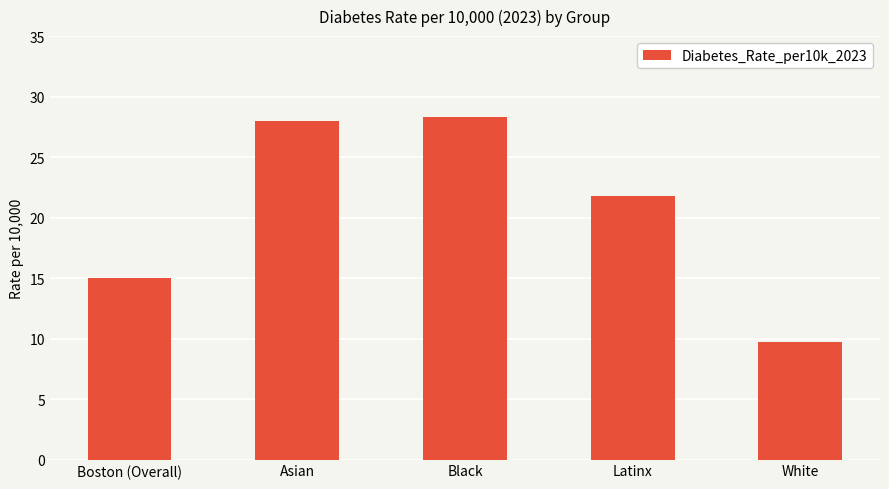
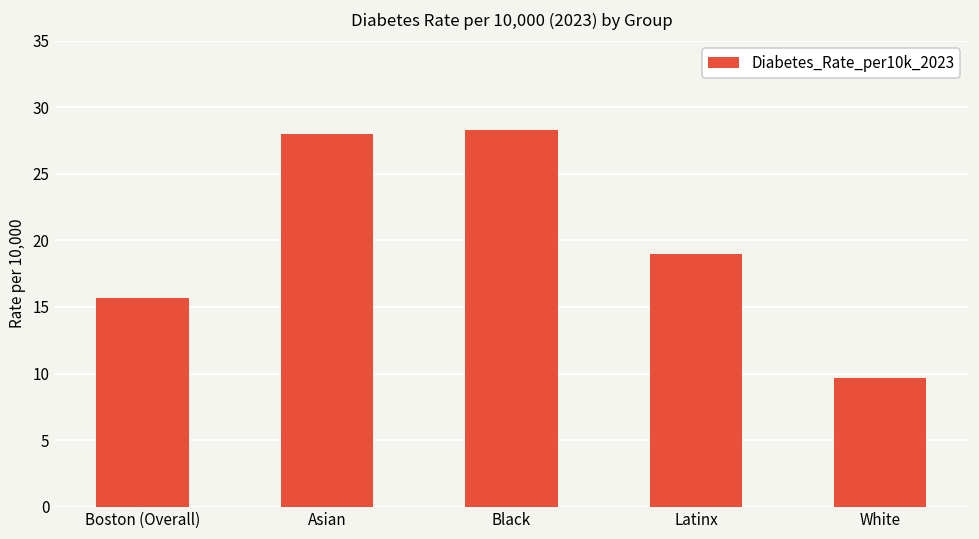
Boston (Overall): 15.0 -> 15.7
Latinx: 21.8 -> 19.0
